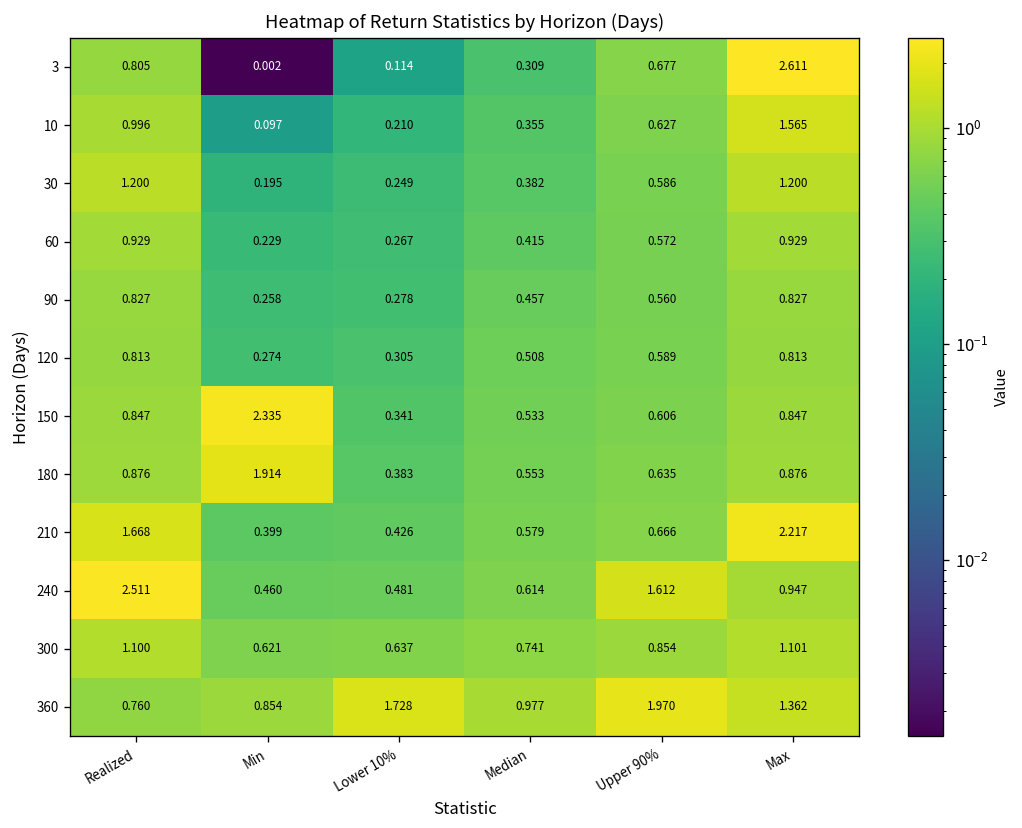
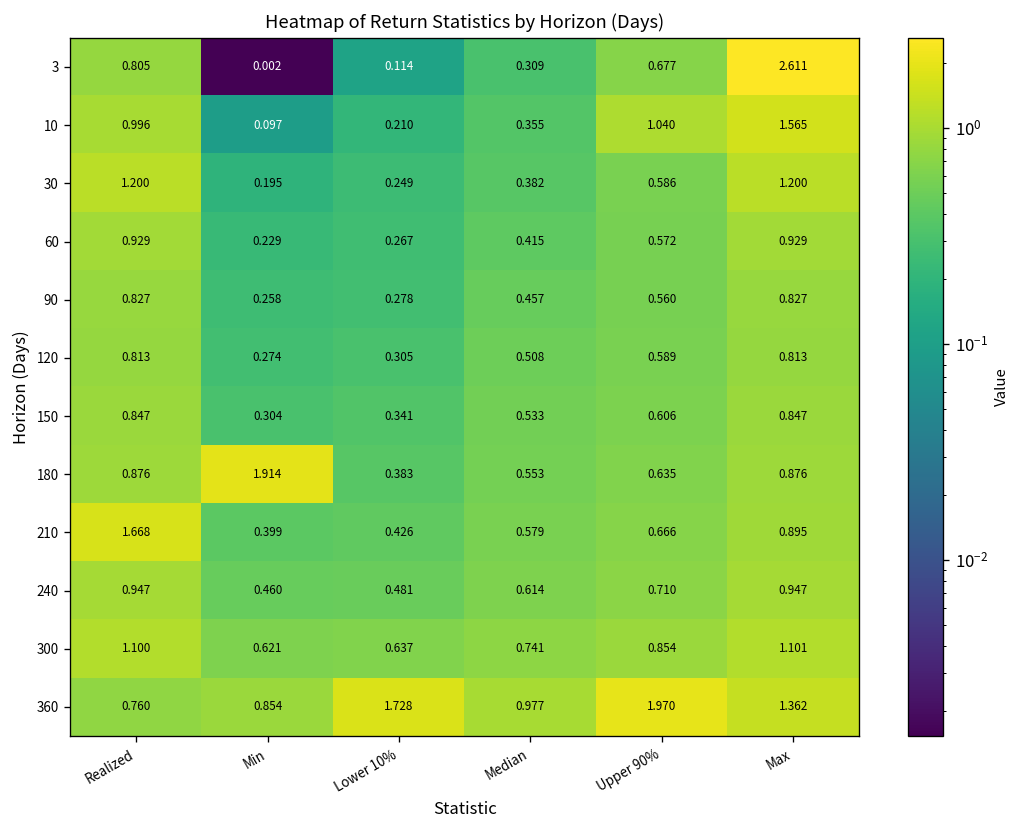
10, Upper 90%: 0.627 -> 1.040
150, Min: 2.335 -> 0.304
210, Max: 2.217 -> 0.895
240, Realized: 2.511 -> 0.947
240, Upper 90%: 1.612 -> 0.710
